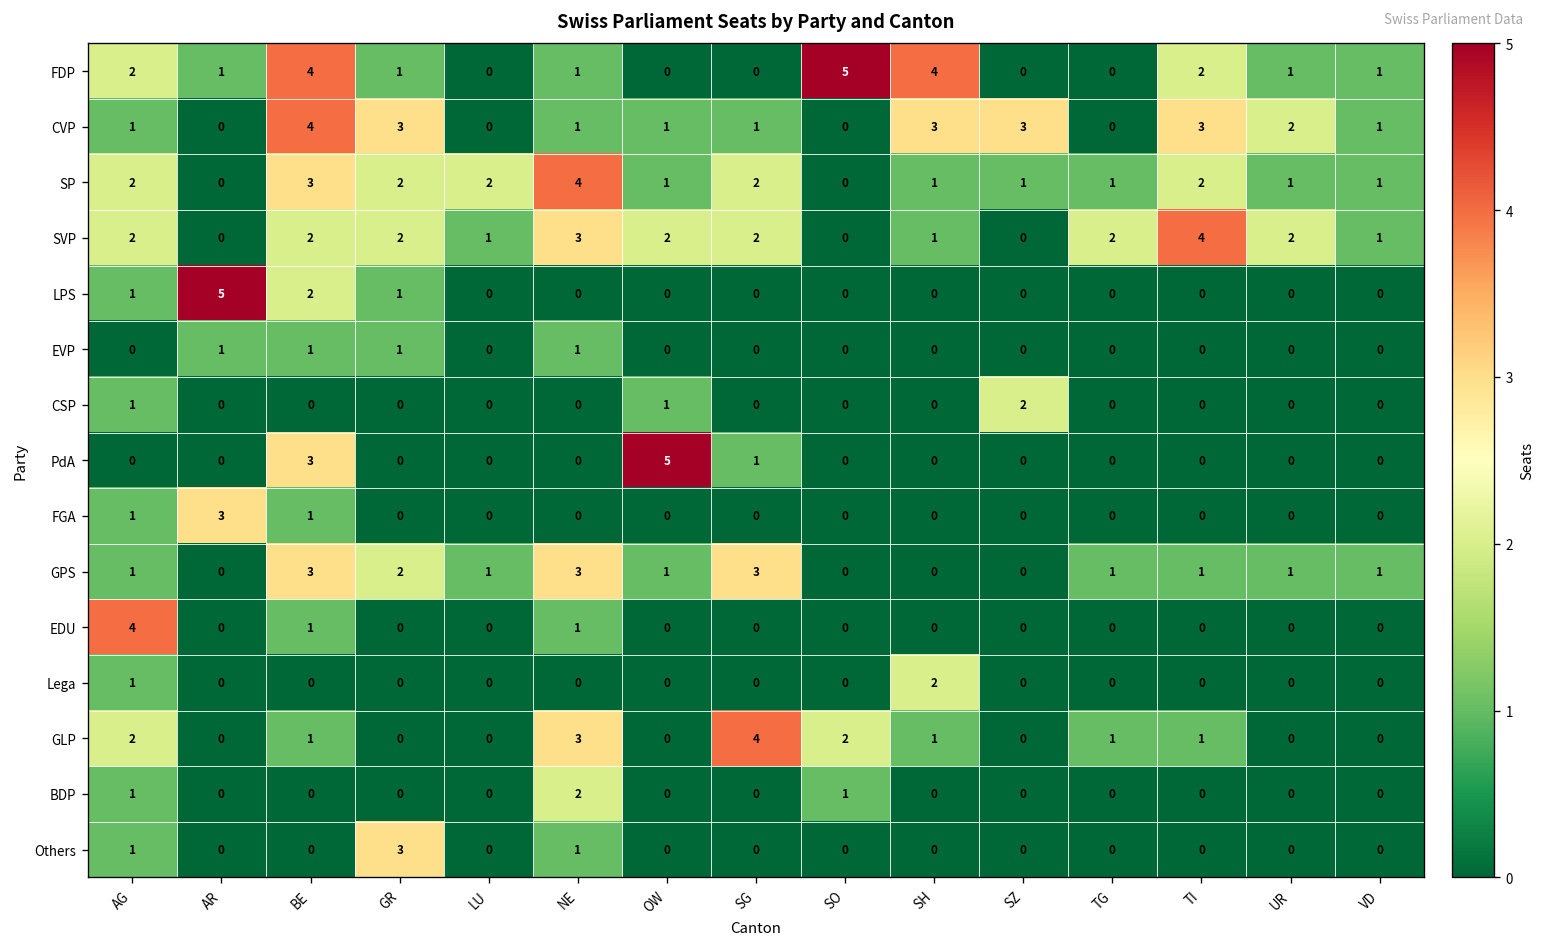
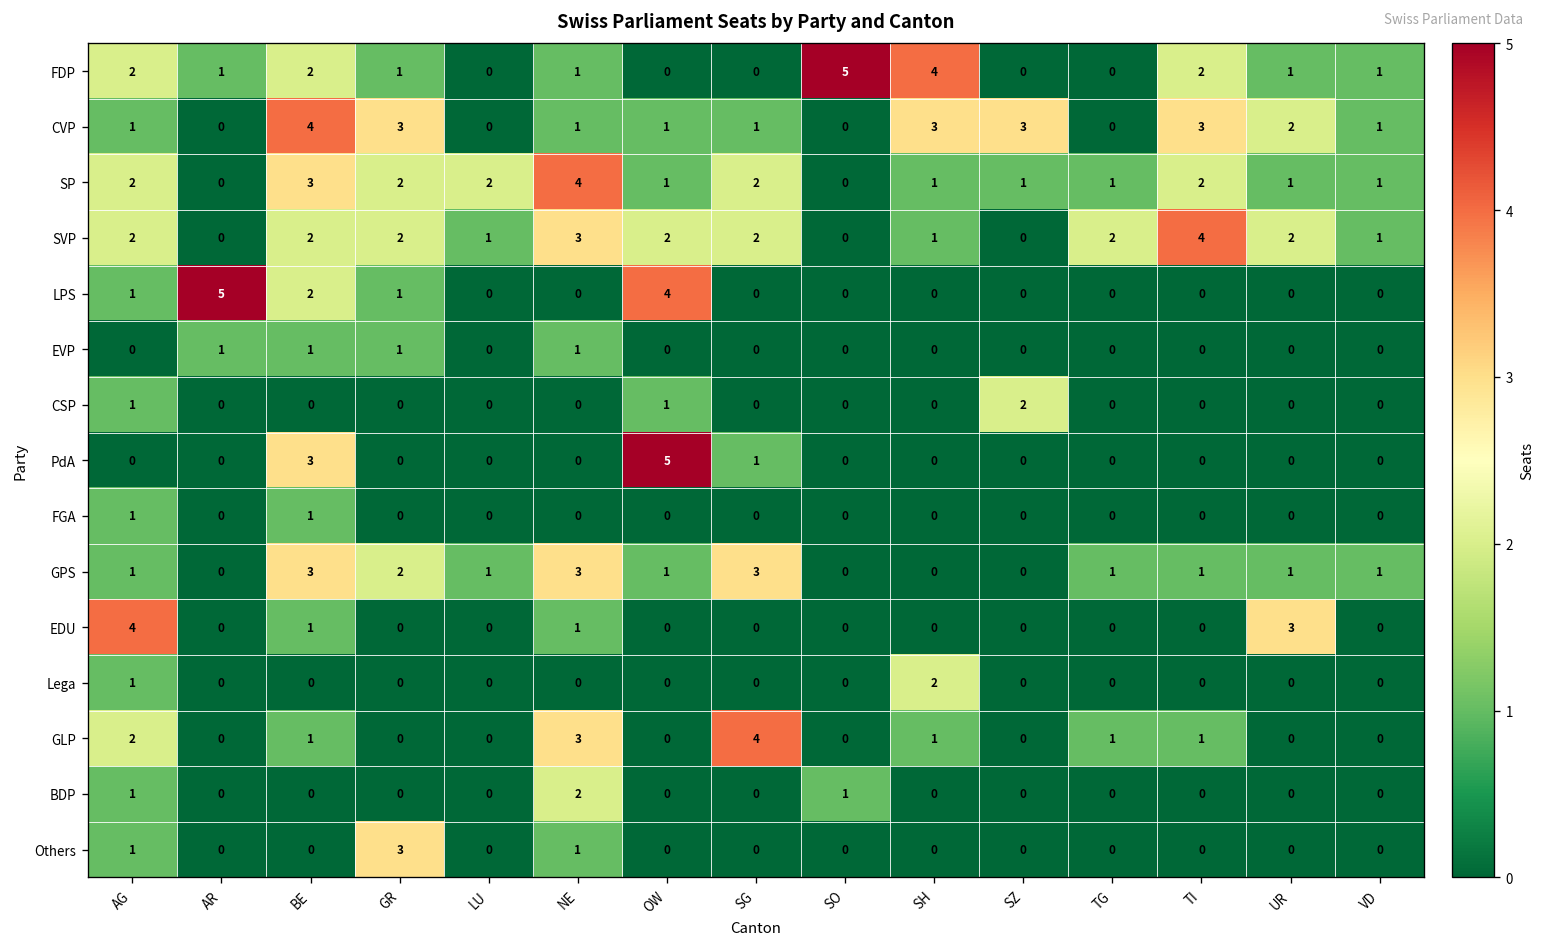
FDP, BE: 4 -> 2
LPS, OW: 0 -> 4
FGA, AR: 3 -> 0
EDU, UR: 0 -> 3
GLP, SO: 2 -> 0
